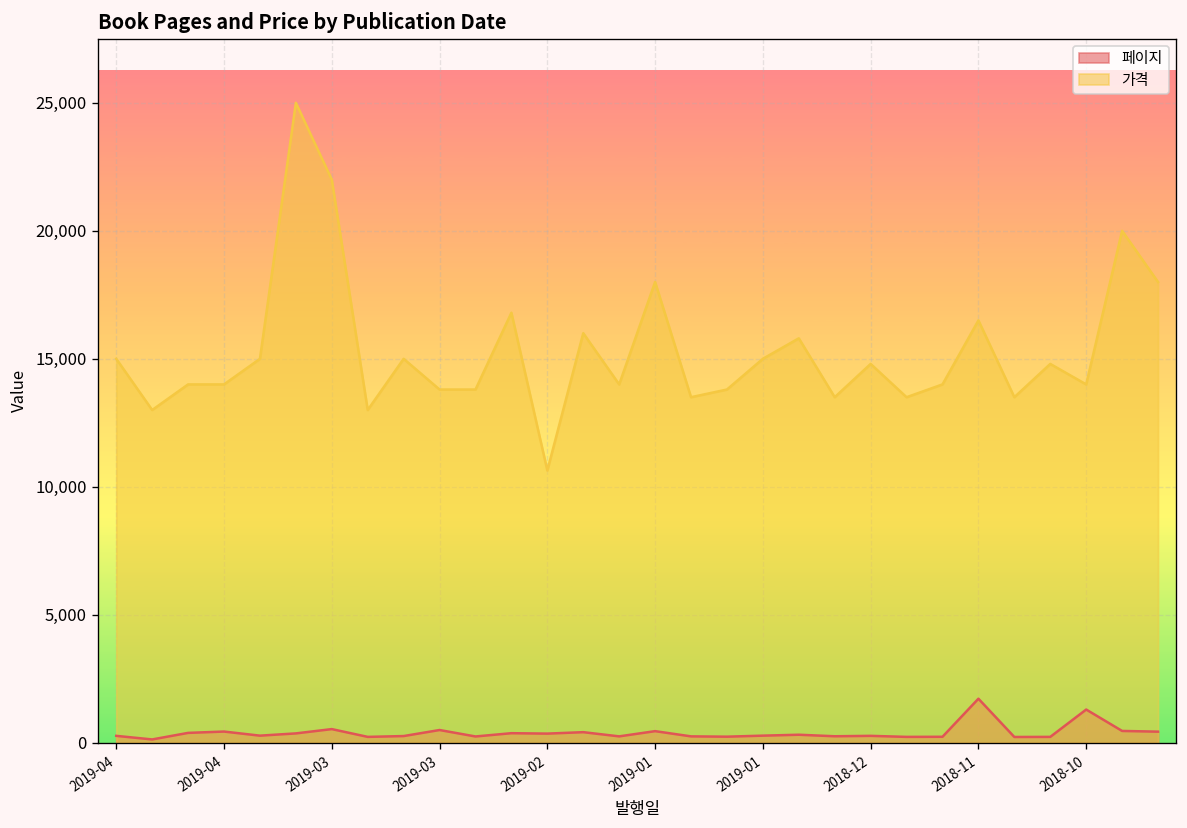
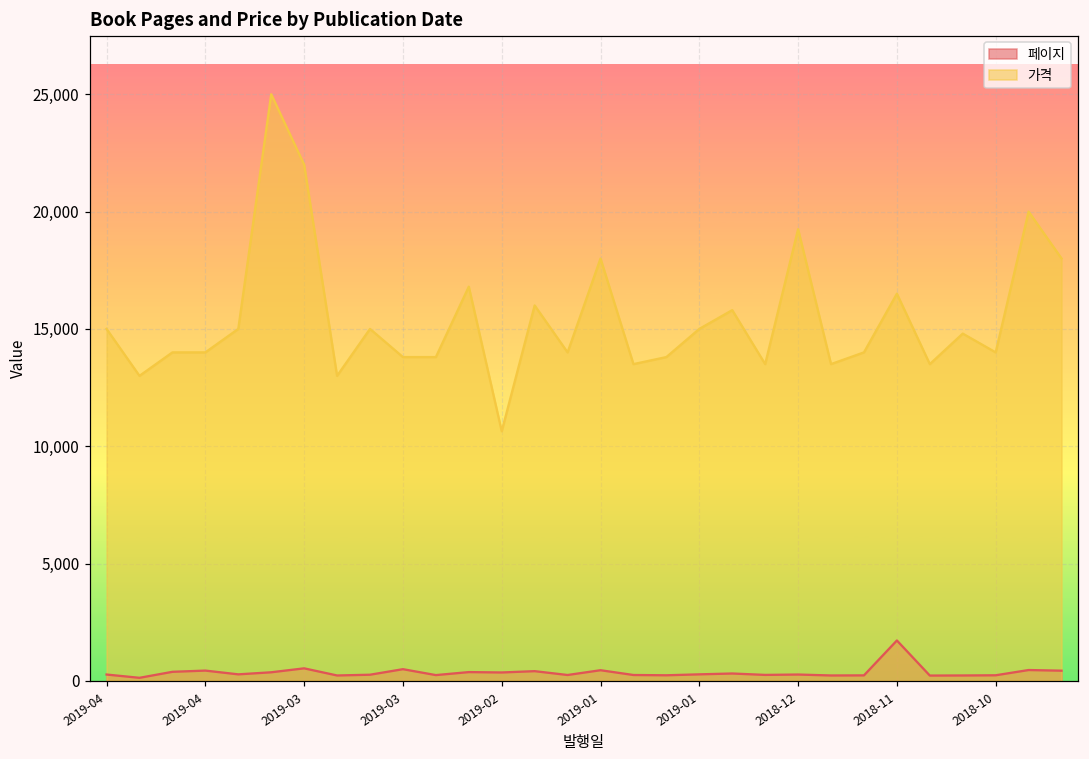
가격, 2018-12: 14,800 -> 19,300
페이지, 2018-10: 1,300 -> 200
